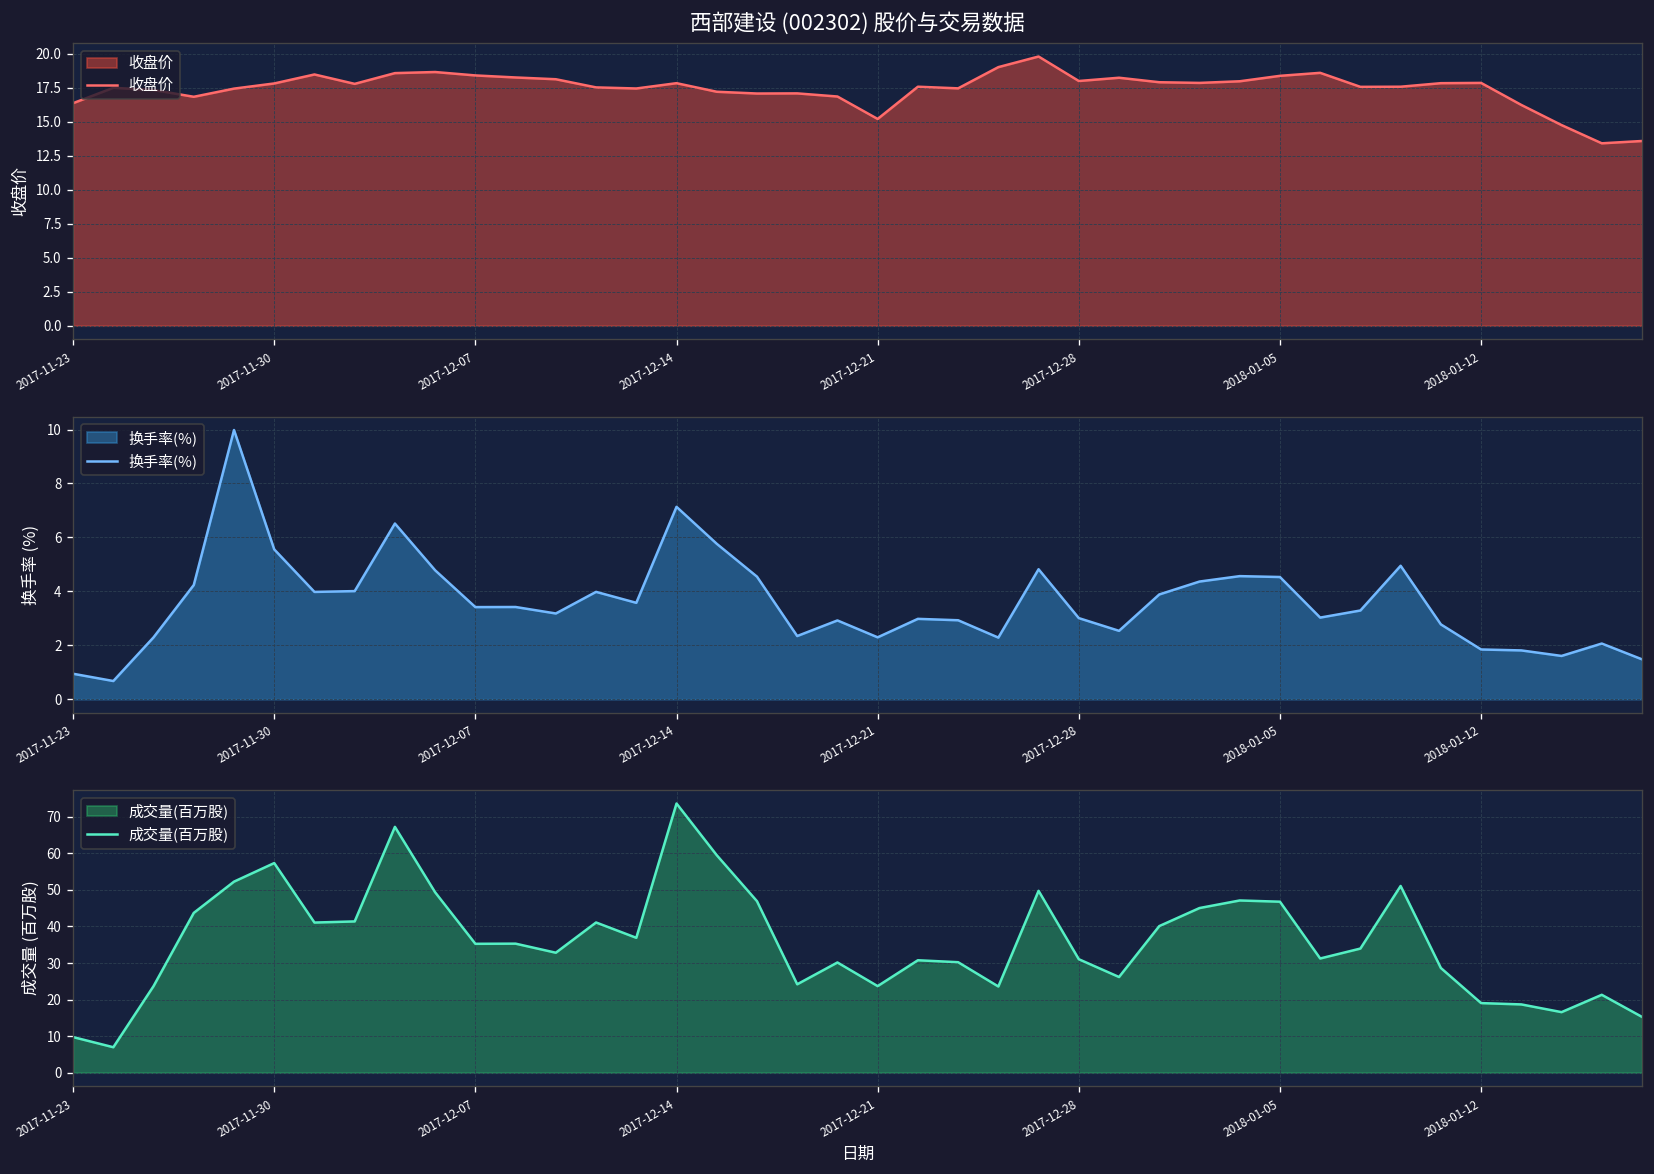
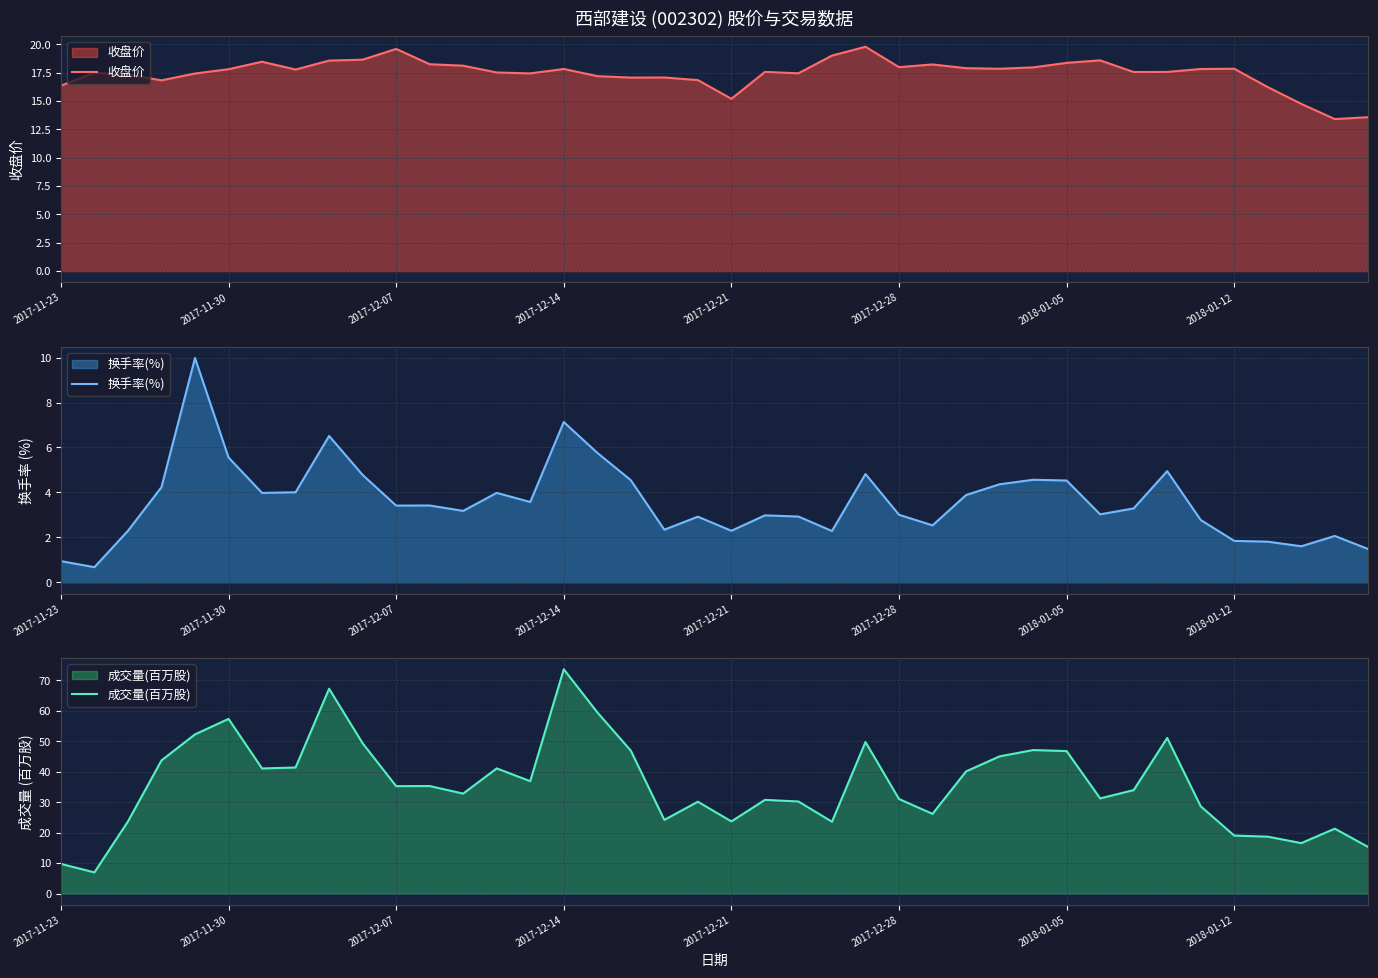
西部建设 (002302) 股价与交易数据, 2017-12-07: 18.4 -> 19.6
